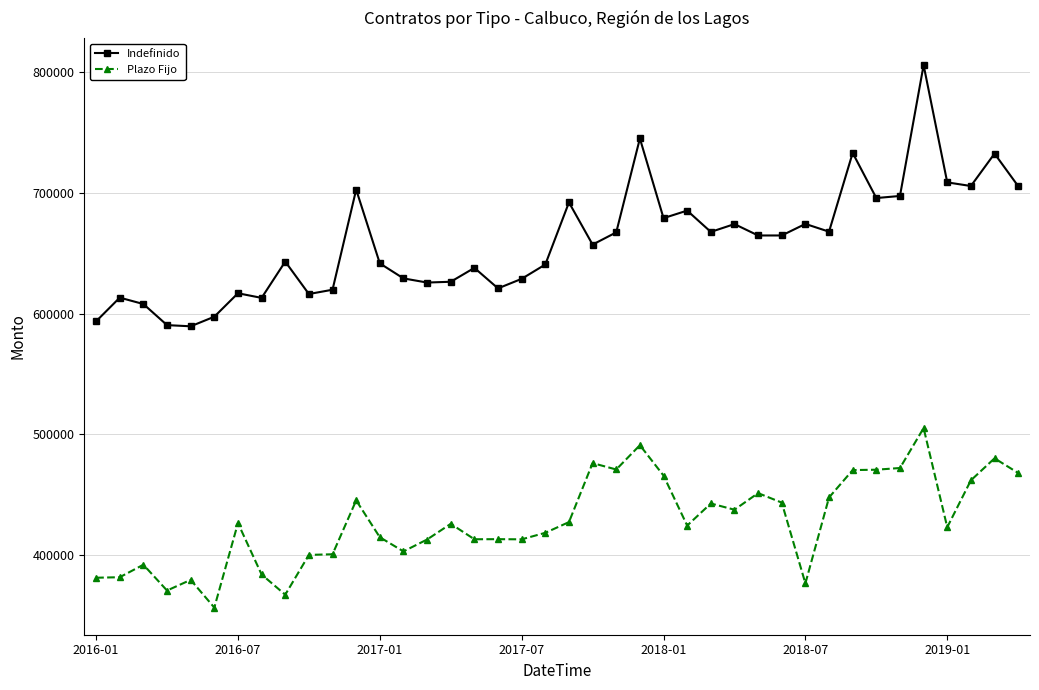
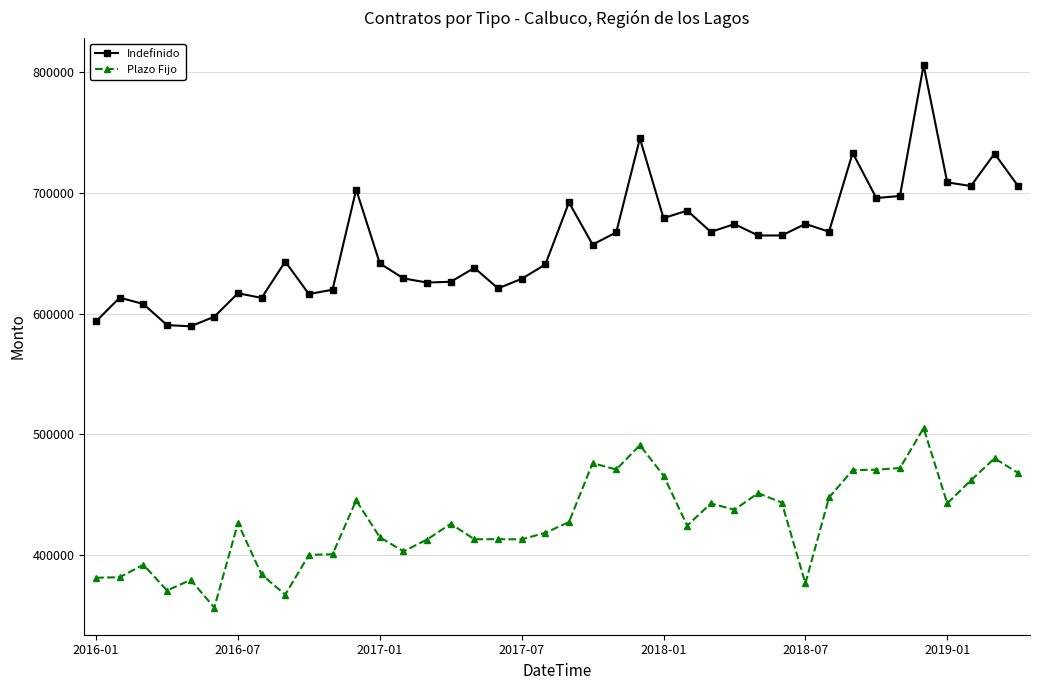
Plazo Fijo, 2019-01: 423000 -> 443000
